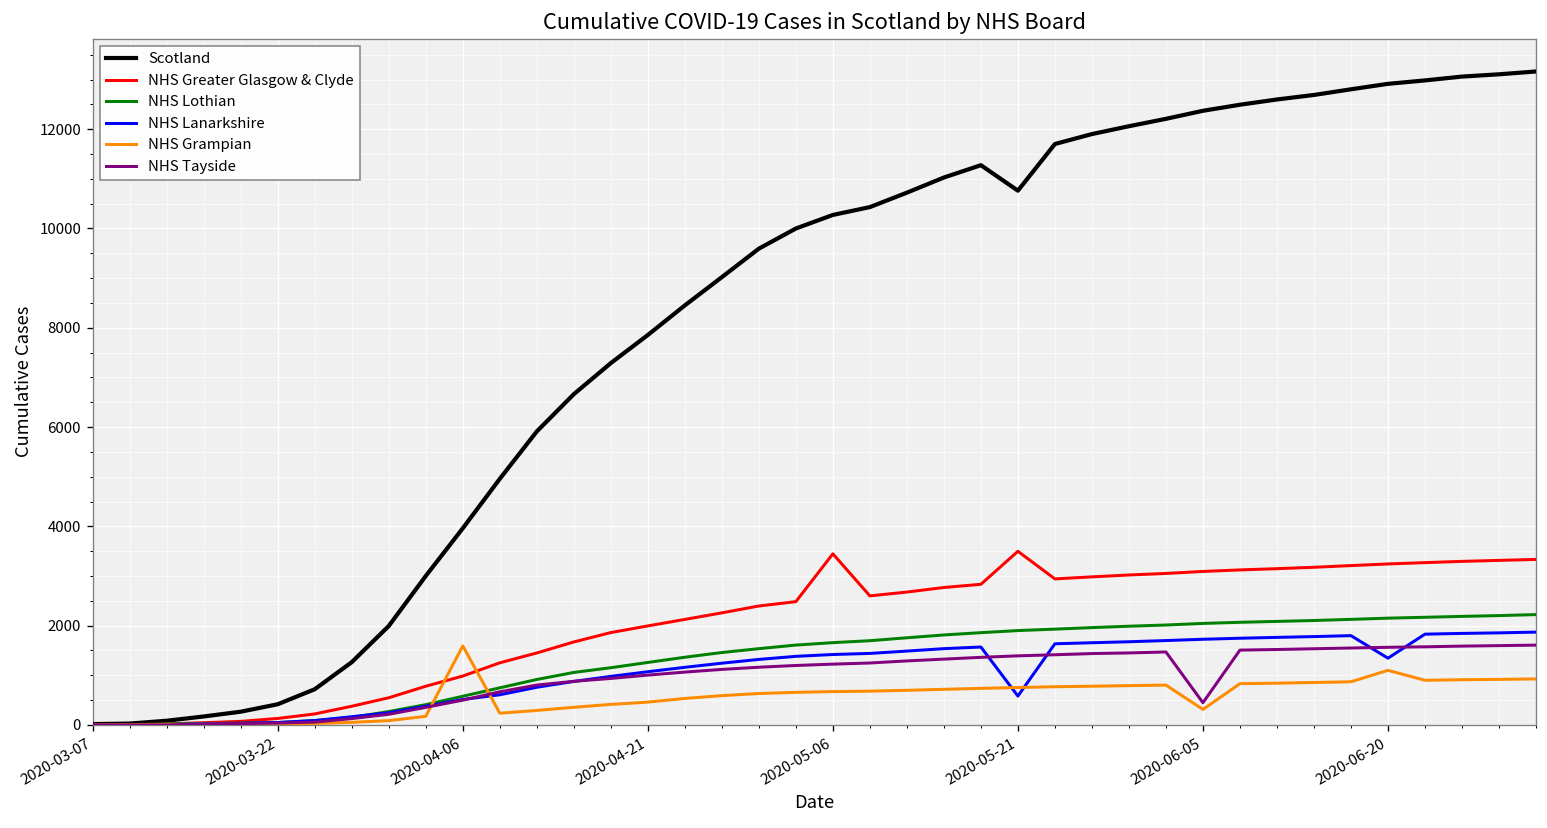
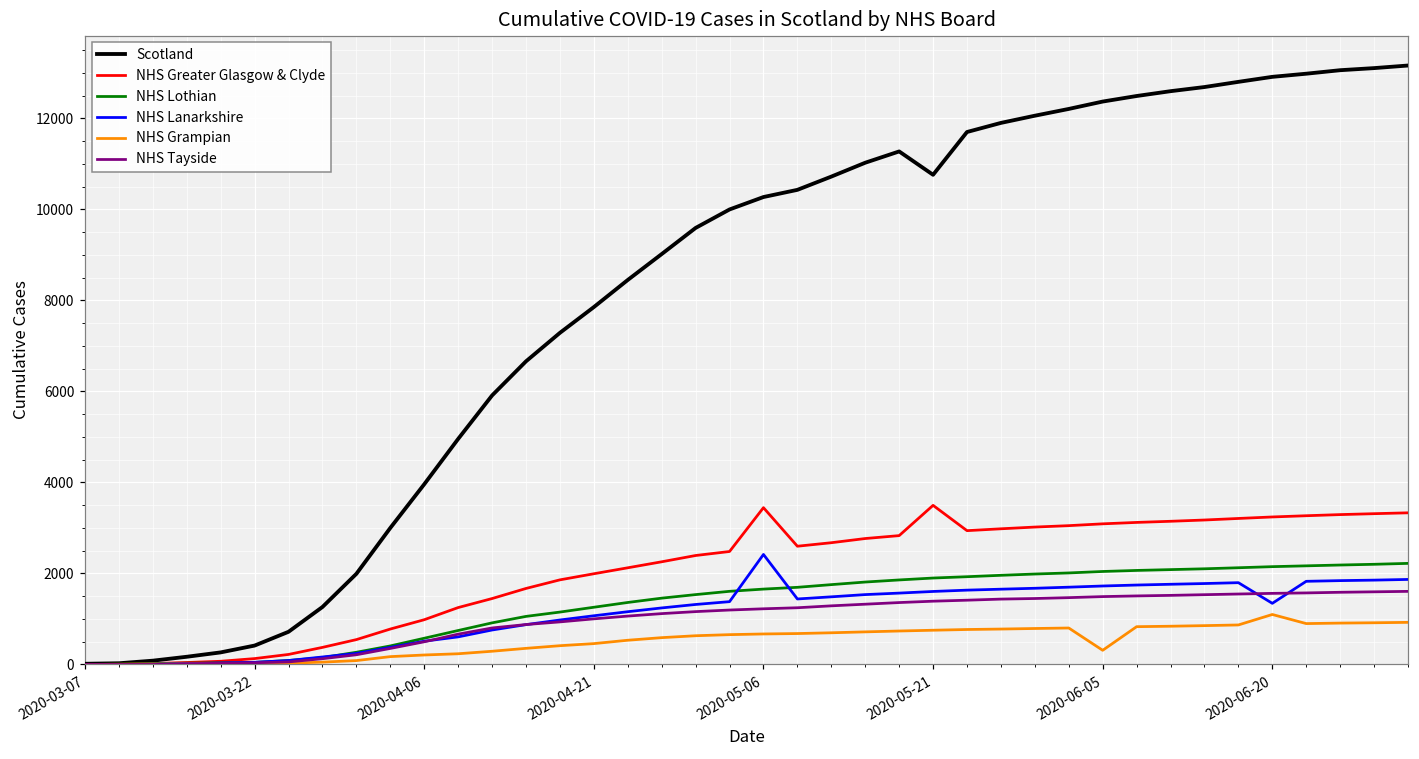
NHS Grampian, 2020-04-06: 1600 -> 200
NHS Lanarkshire, 2020-05-06: 1400 -> 2400
NHS Lanarkshire, 2020-05-21: 600 -> 1600
NHS Tayside, 2020-06-05: 400 -> 1500
